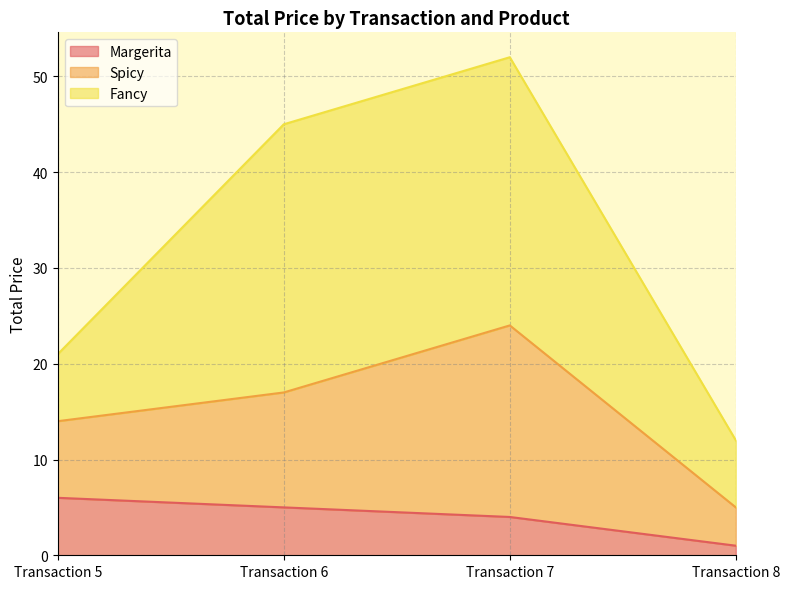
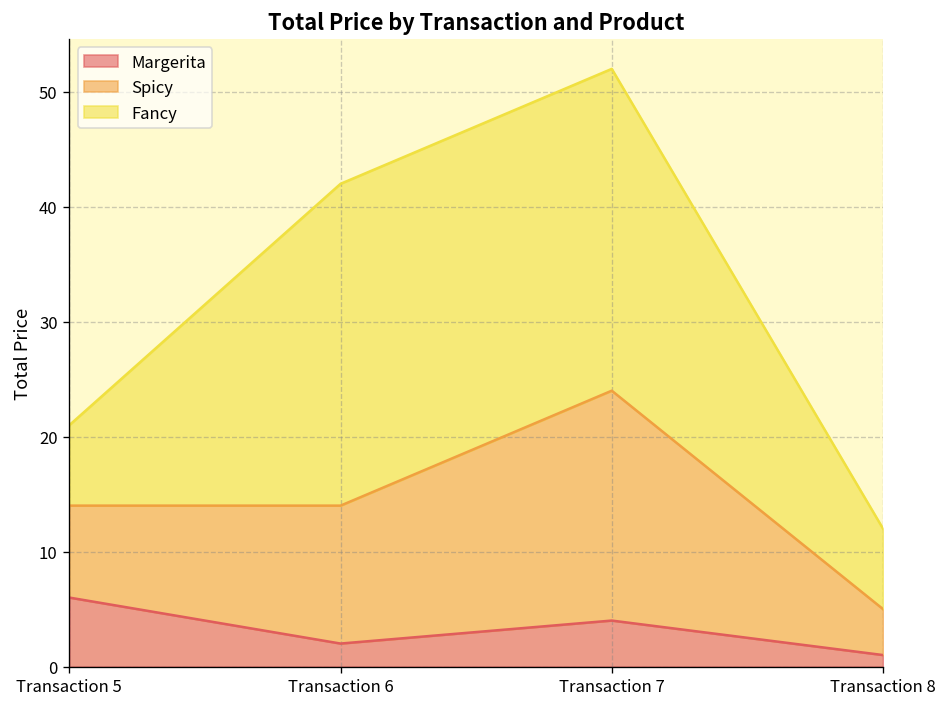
Margerita, Transaction 6: 5 -> 2
